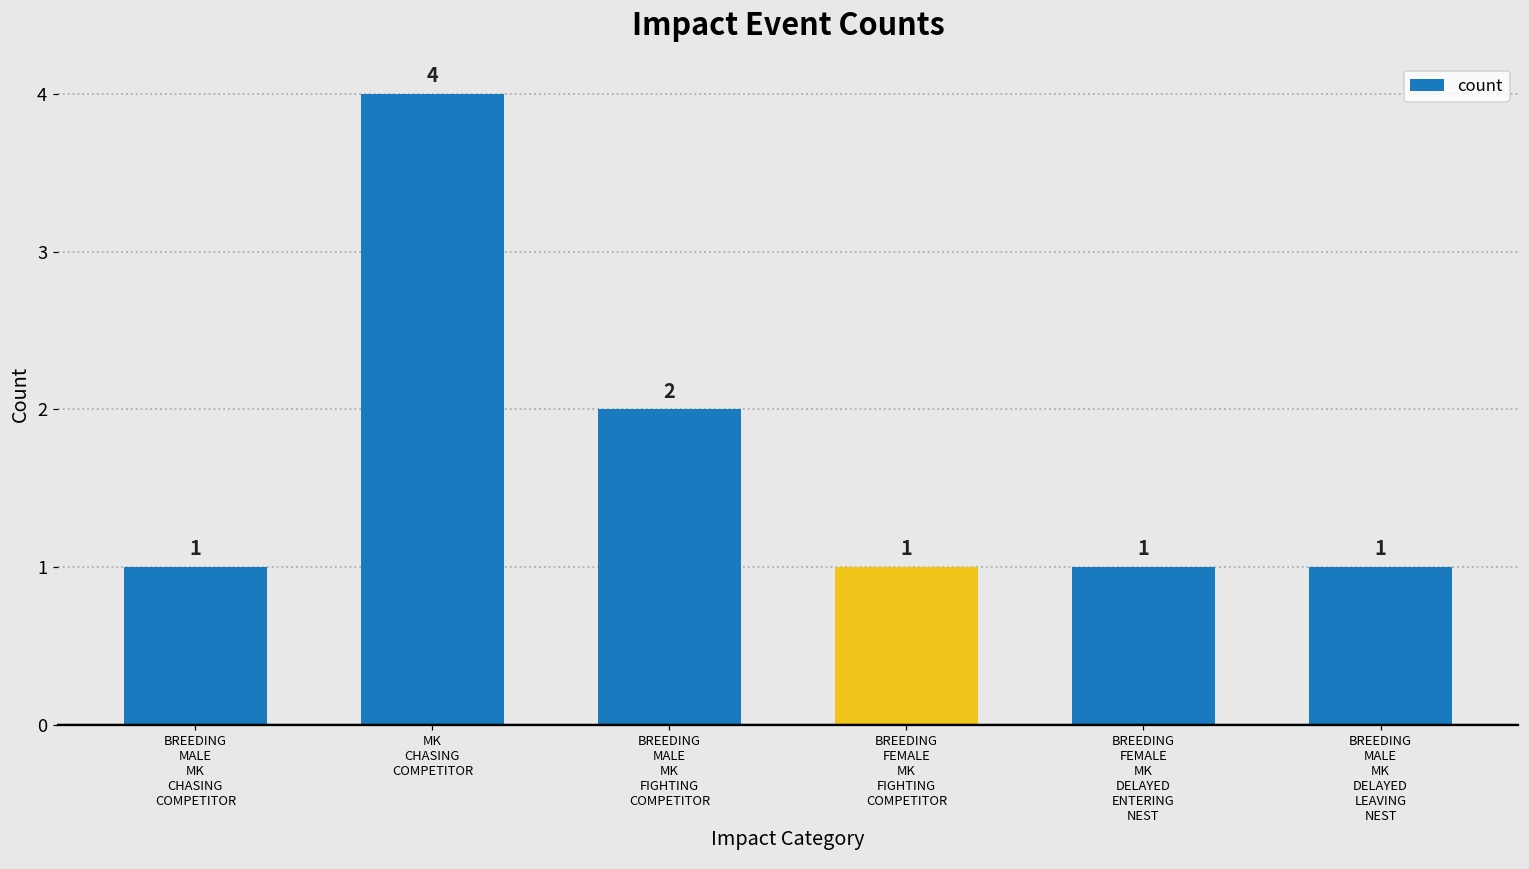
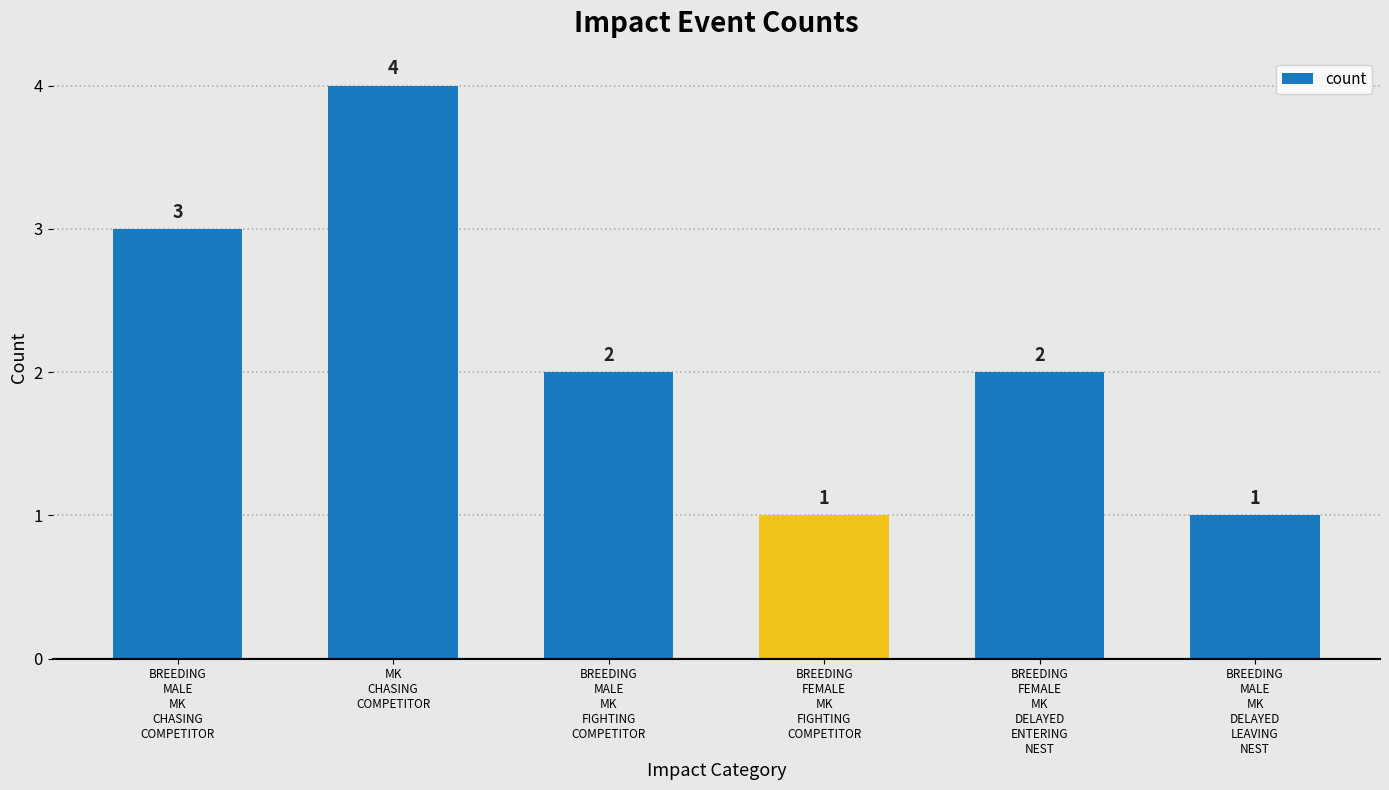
BREEDING MALE MK CHASING COMPETITOR: 1 -> 3
BREEDING FEMALE MK DELAYED ENTERING NEST: 1 -> 2
